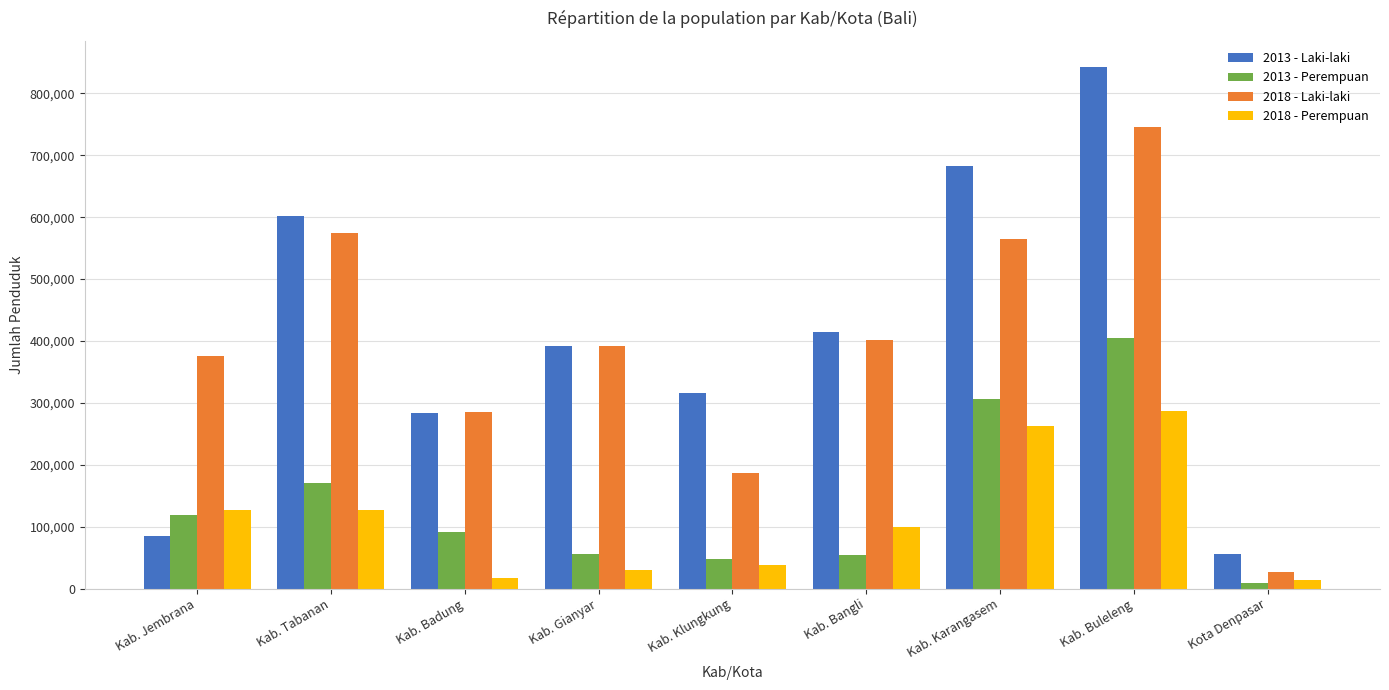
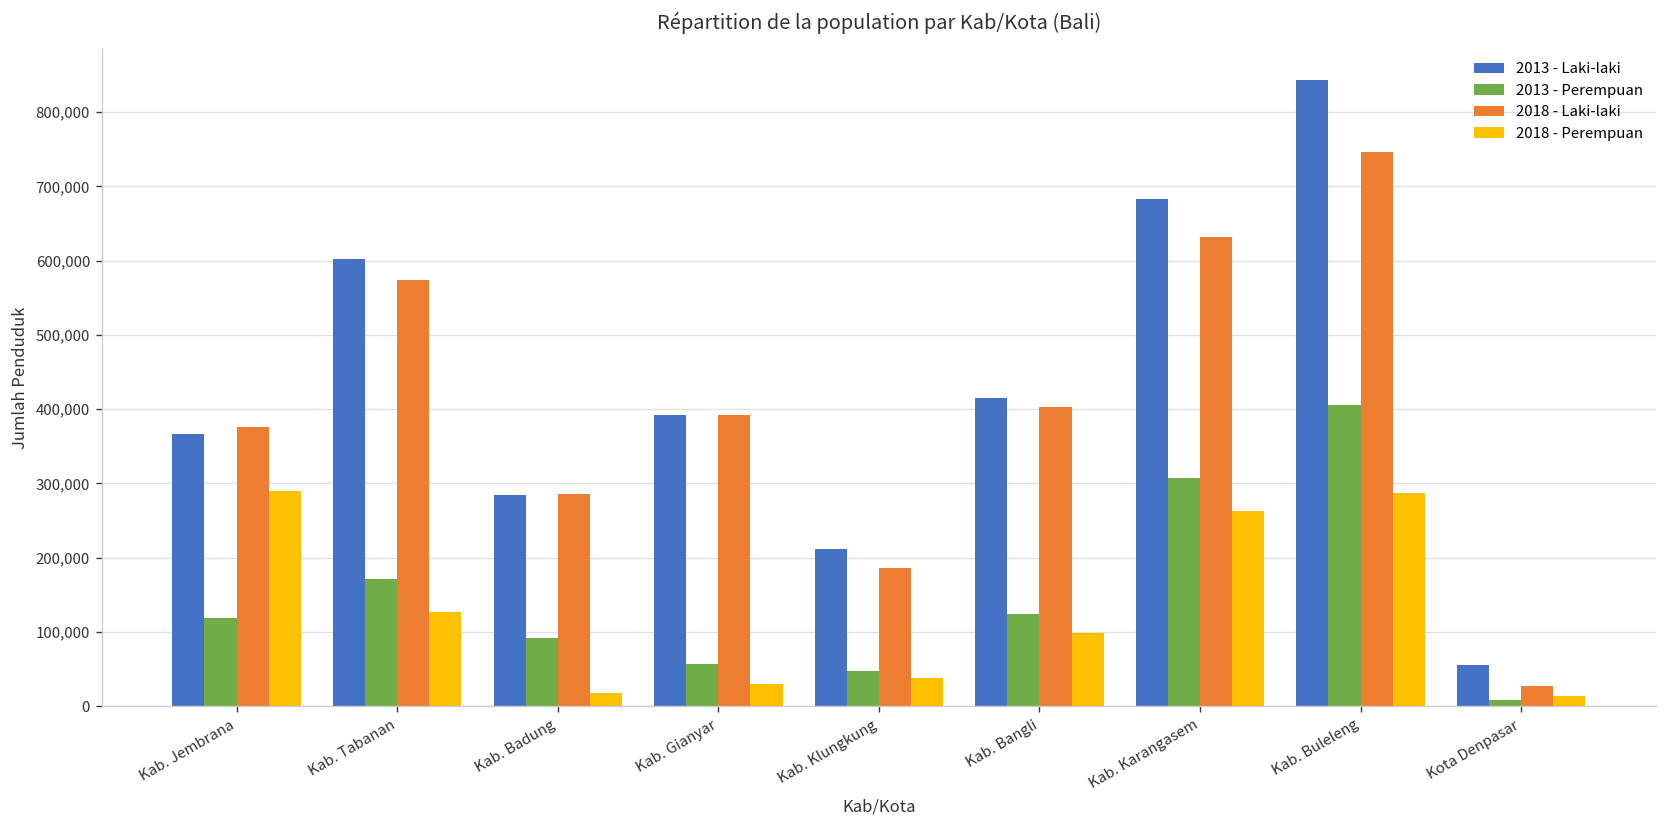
2013 - Laki-laki, Kab. Jembrana: 80,000 -> 370,000
2018 - Perempuan, Kab. Jembrana: 130,000 -> 290,000
2013 - Laki-laki, Kab. Klungkung: 320,000 -> 210,000
2013 - Perempuan, Kab. Bangli: 50,000 -> 120,000
2018 - Laki-laki, Kab. Karangasem: 570,000 -> 630,000
